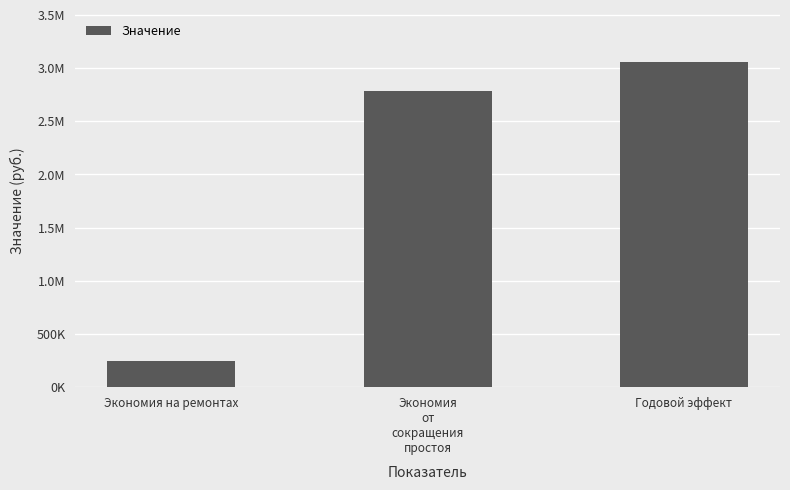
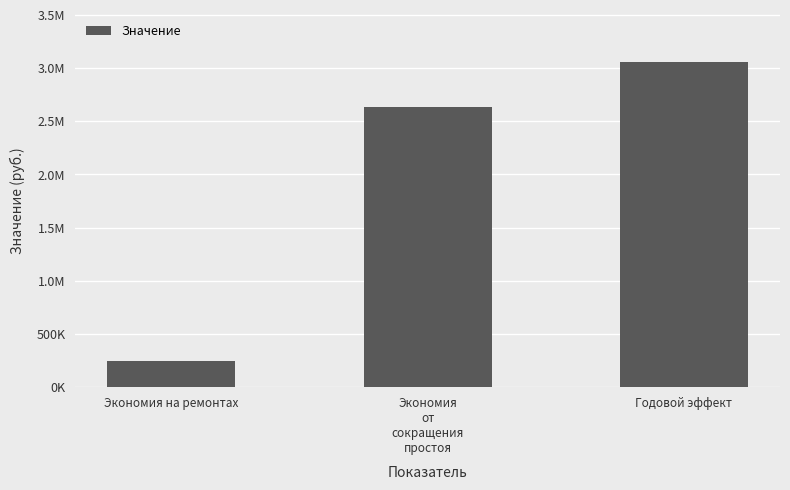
Экономия от сокращения простоя: 2780000 -> 2640000
